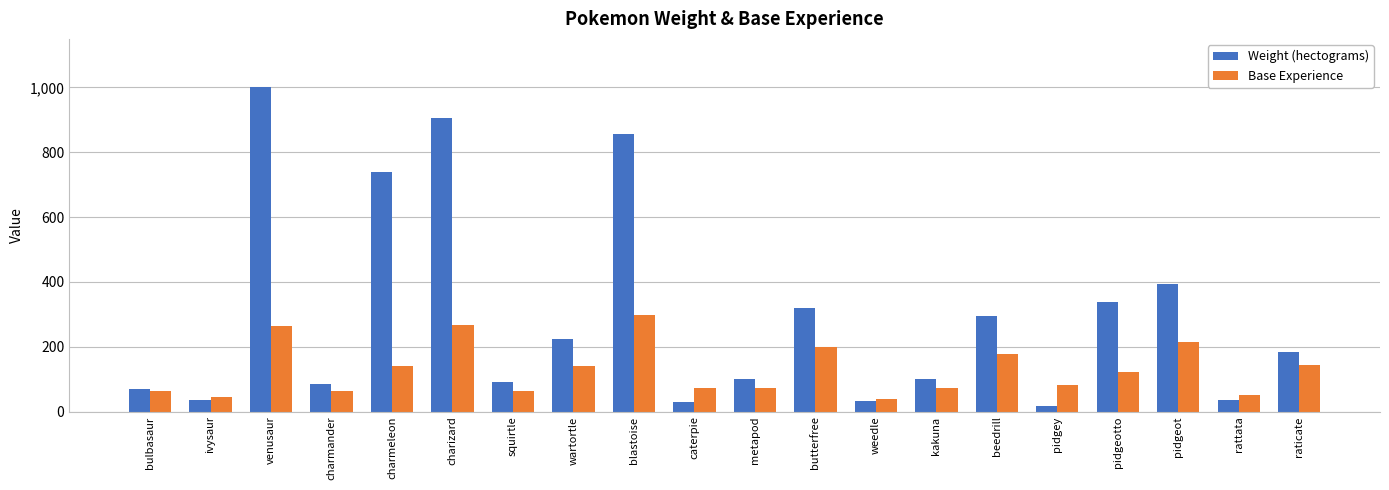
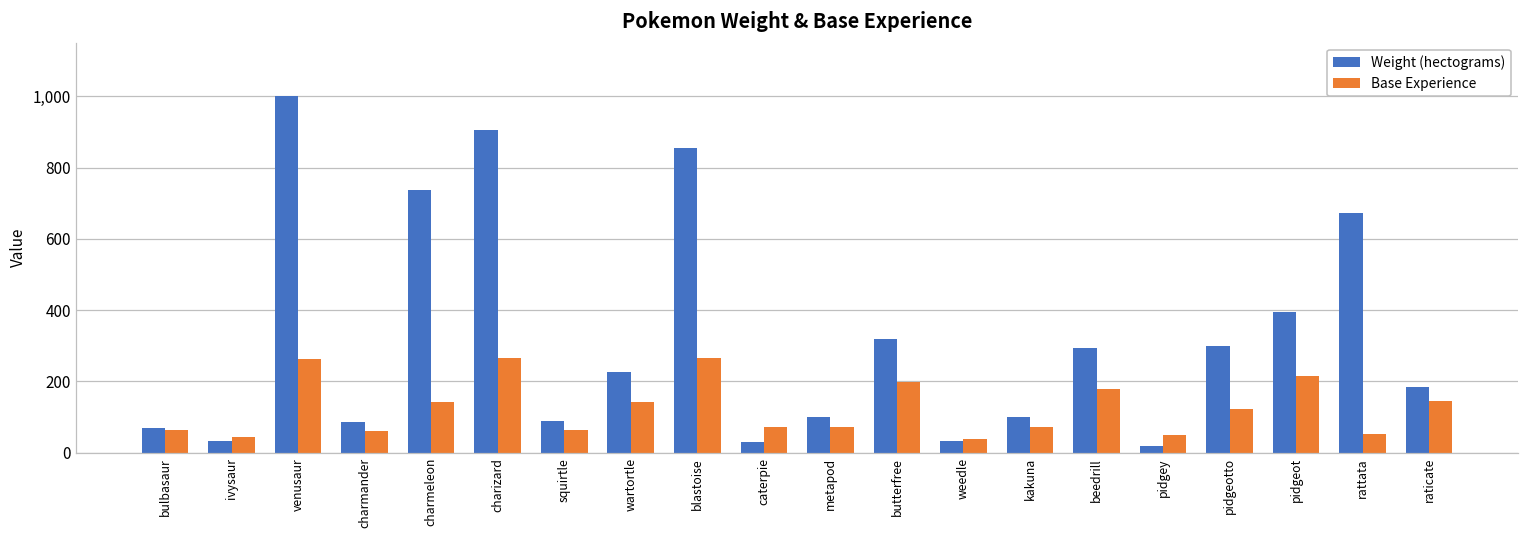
Base Experience, blastoise: 300 -> 270
Base Experience, pidgey: 80 -> 50
Weight (hectograms), pidgeotto: 340 -> 300
Weight (hectograms), rattata: 40 -> 670
